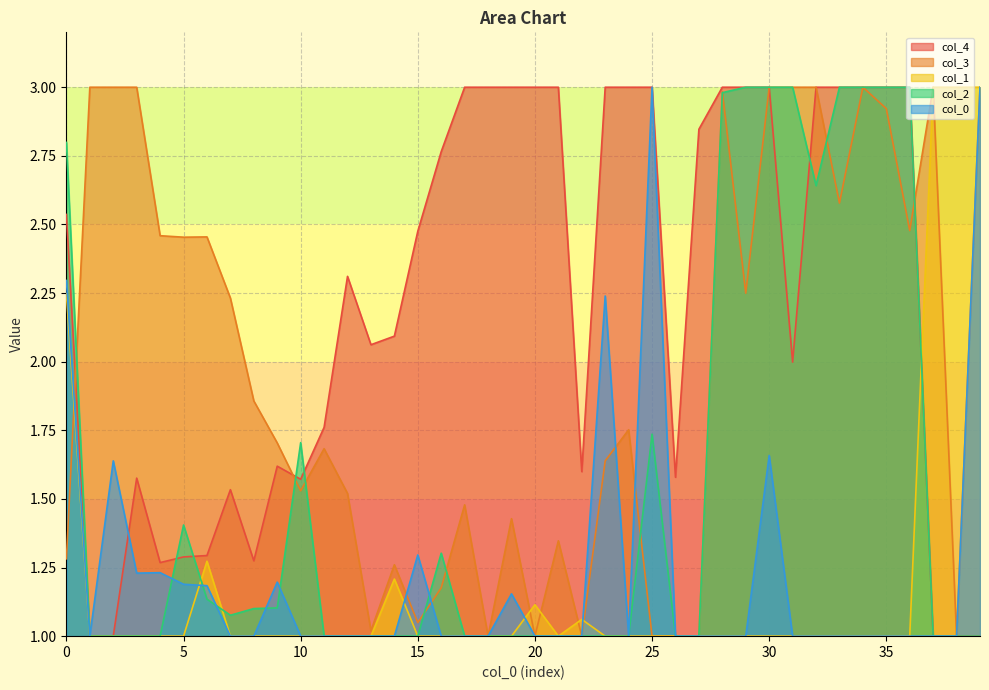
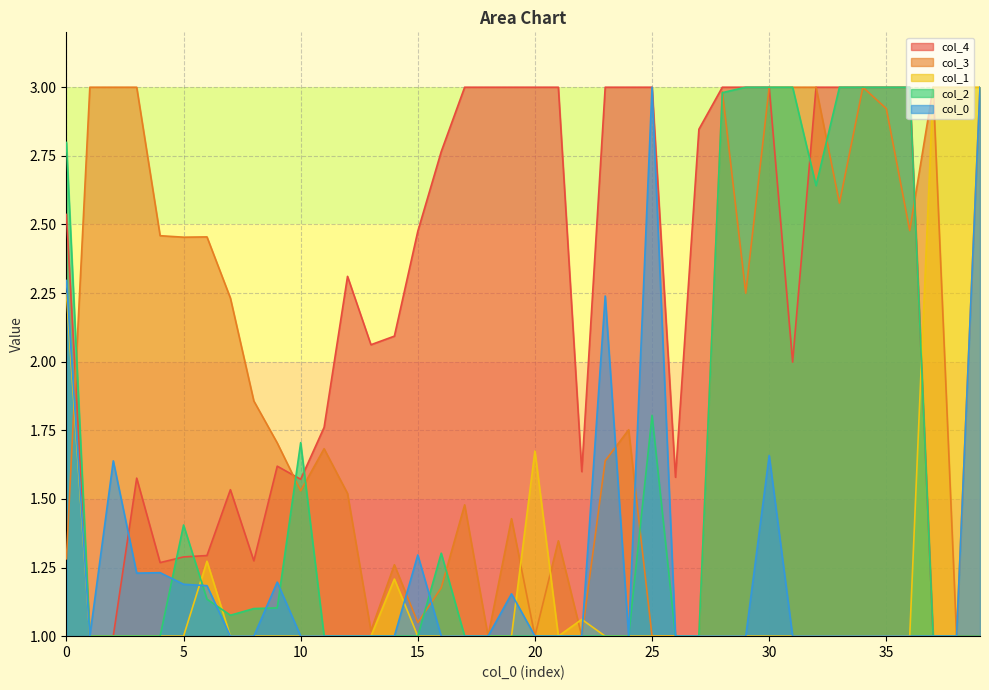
col_1, 20: 1.11 -> 1.67
col_2, 25: 1.74 -> 1.80
